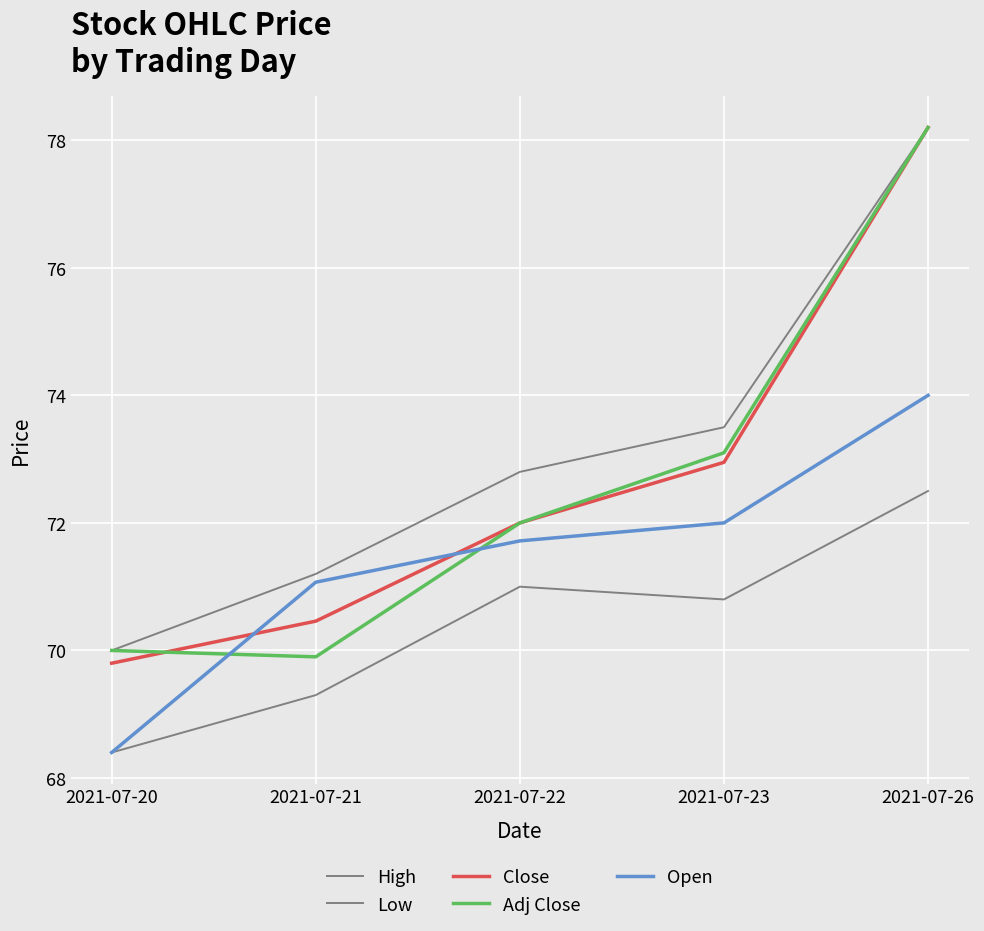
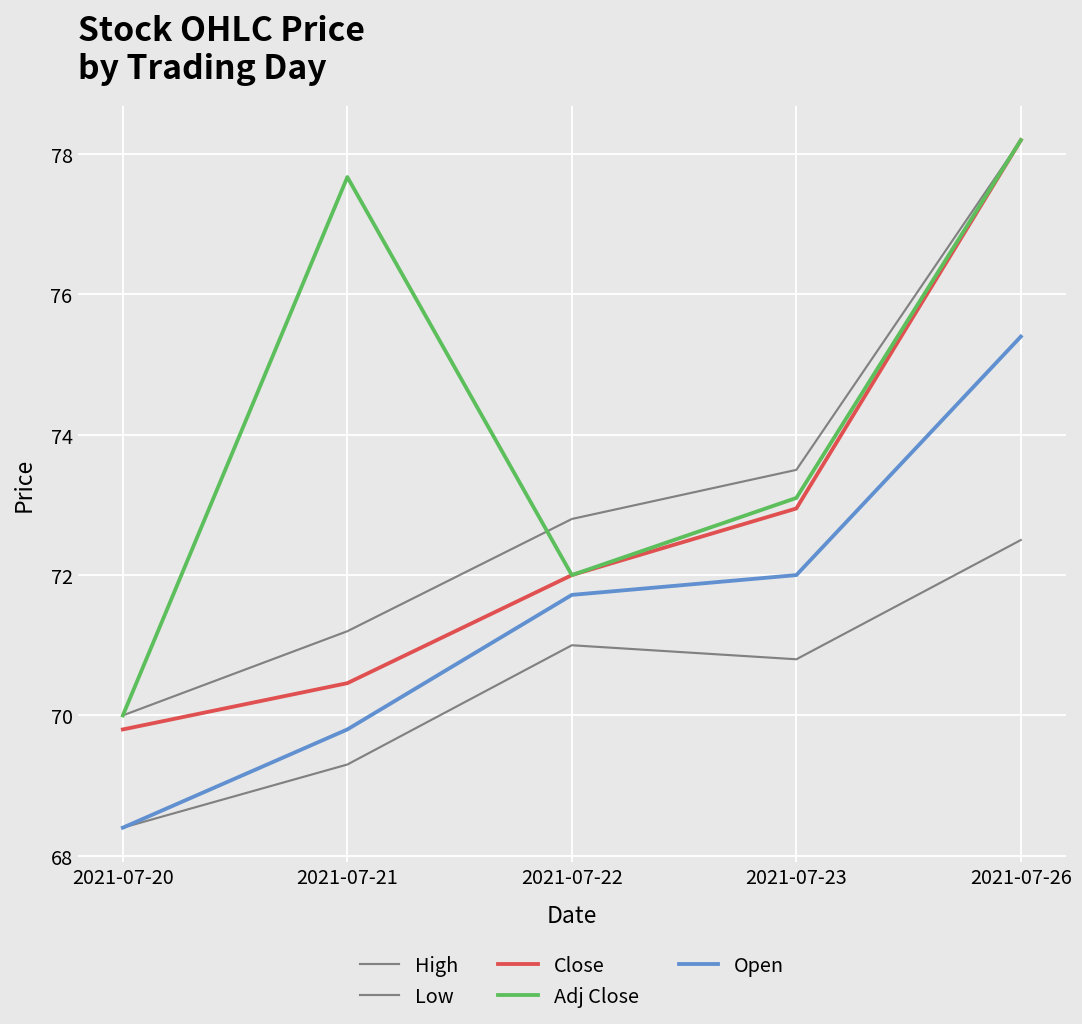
Adj Close, 2021-07-21: 69.9 -> 77.7
Open, 2021-07-21: 71.1 -> 69.8
Open, 2021-07-26: 74.0 -> 75.4
